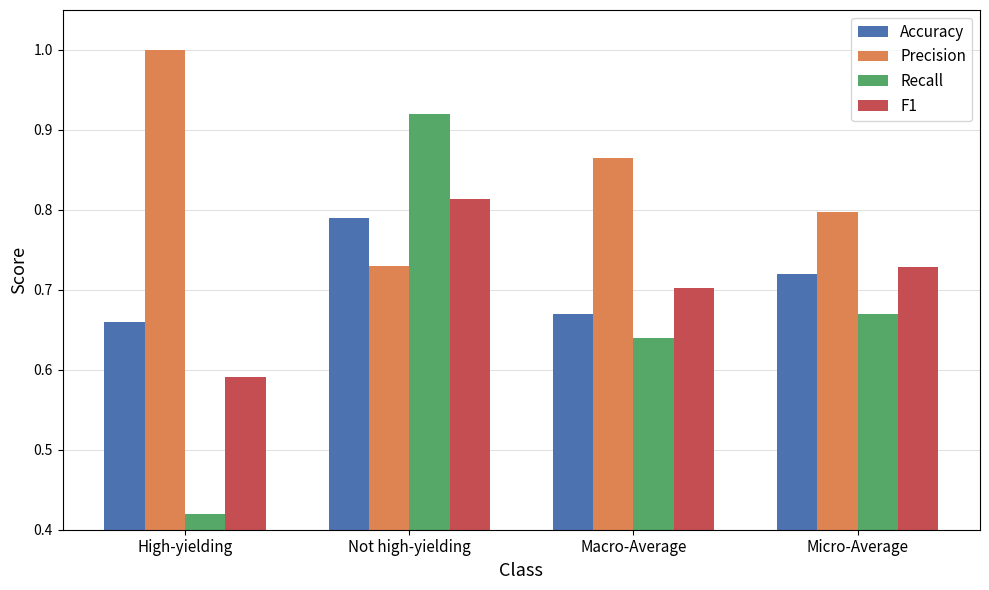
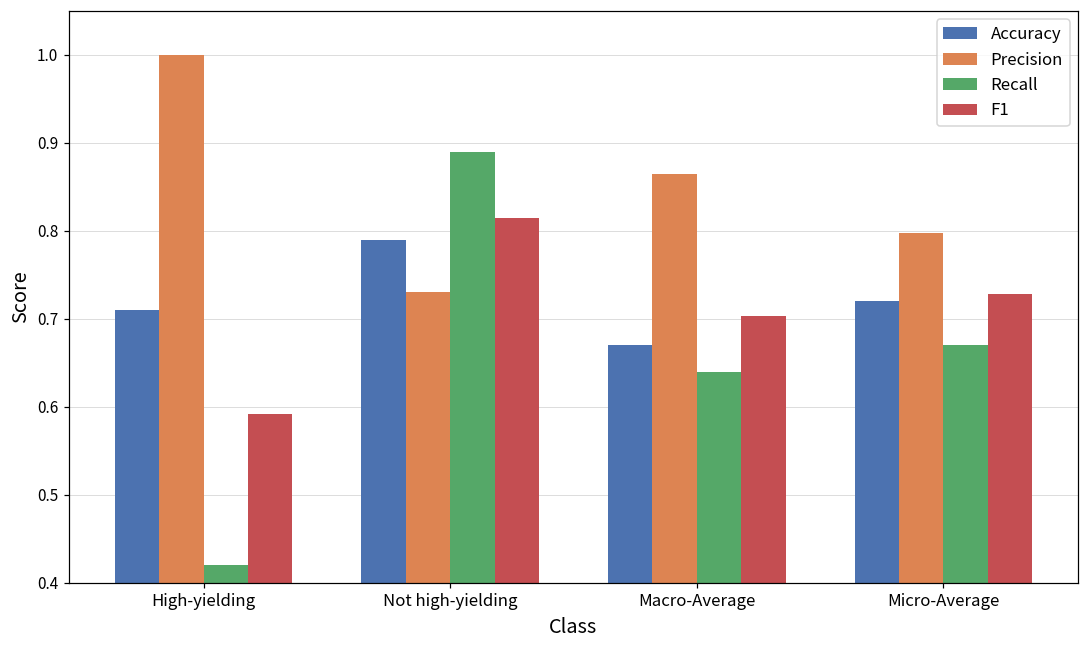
Accuracy, High-yielding: 0.66 -> 0.71
Recall, Not high-yielding: 0.92 -> 0.89
